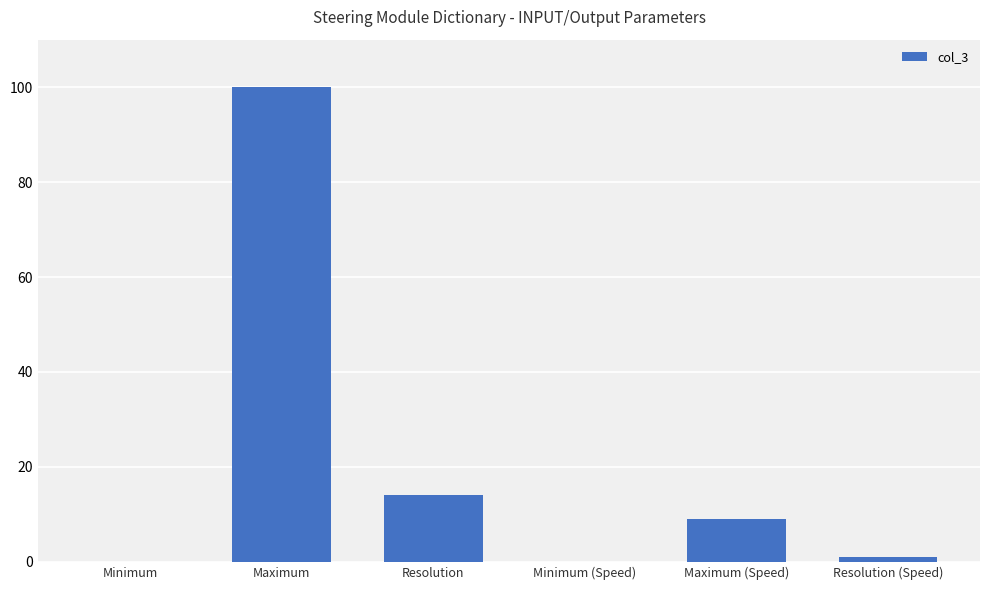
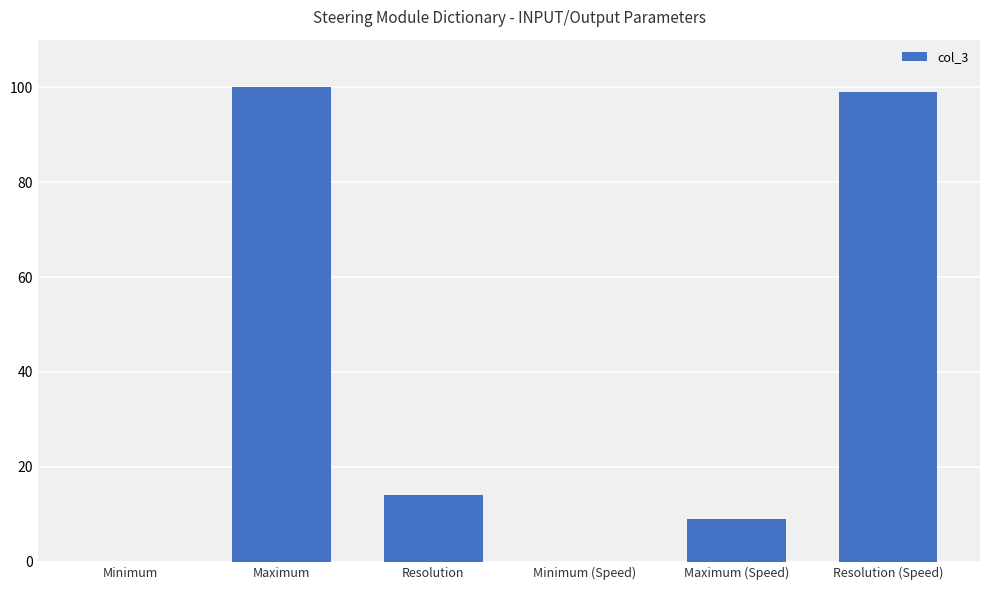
Resolution (Speed): 1 -> 99
